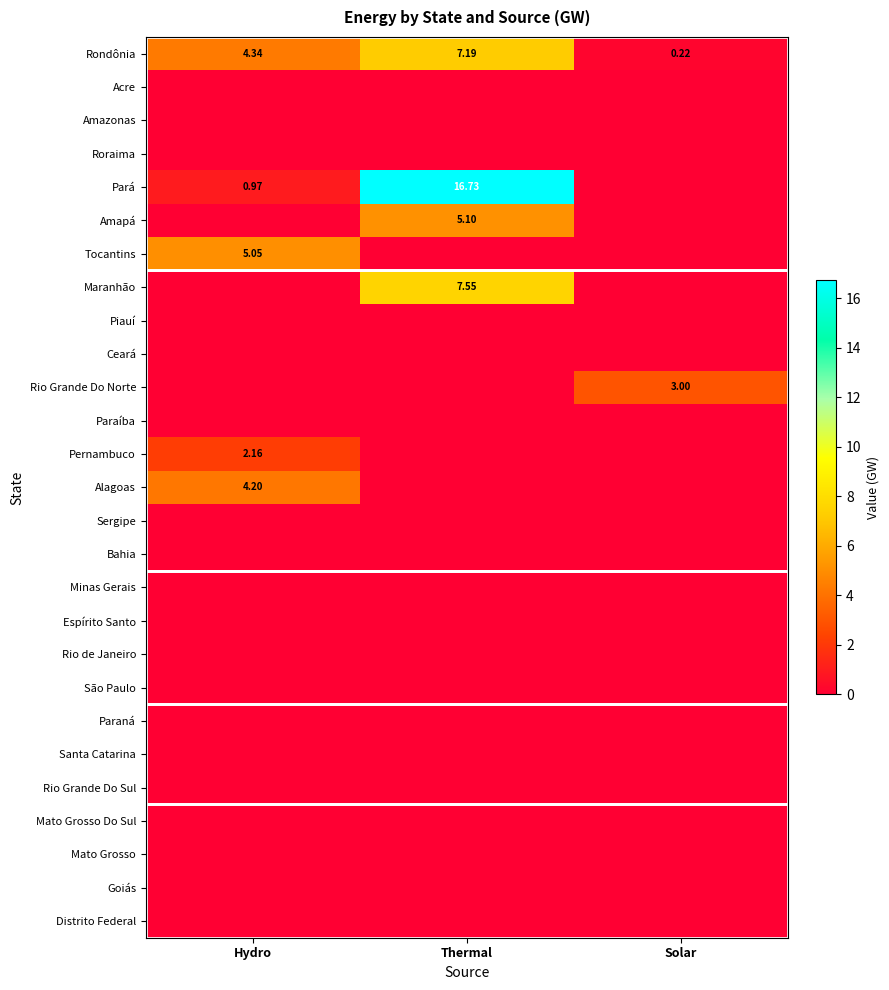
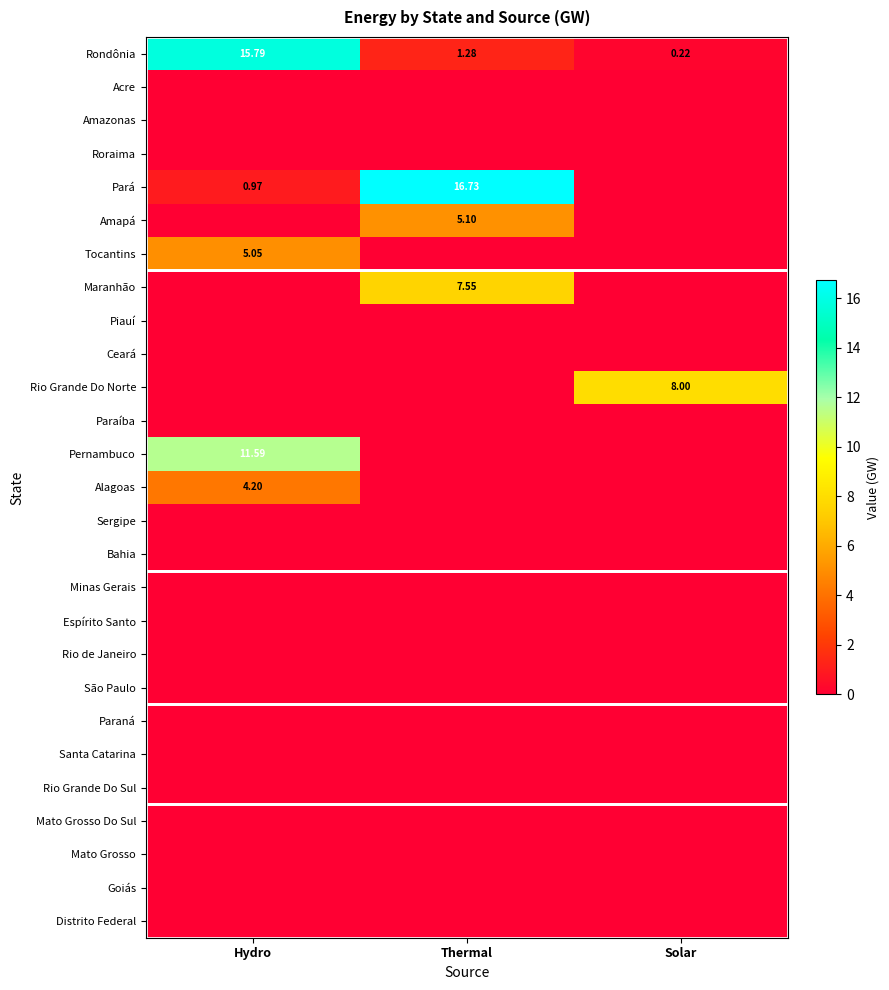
Rondônia, Hydro: 4.34 -> 15.79
Rondônia, Thermal: 7.19 -> 1.28
Rio Grande Do Norte, Solar: 3.00 -> 8.00
Pernambuco, Hydro: 2.16 -> 11.59
